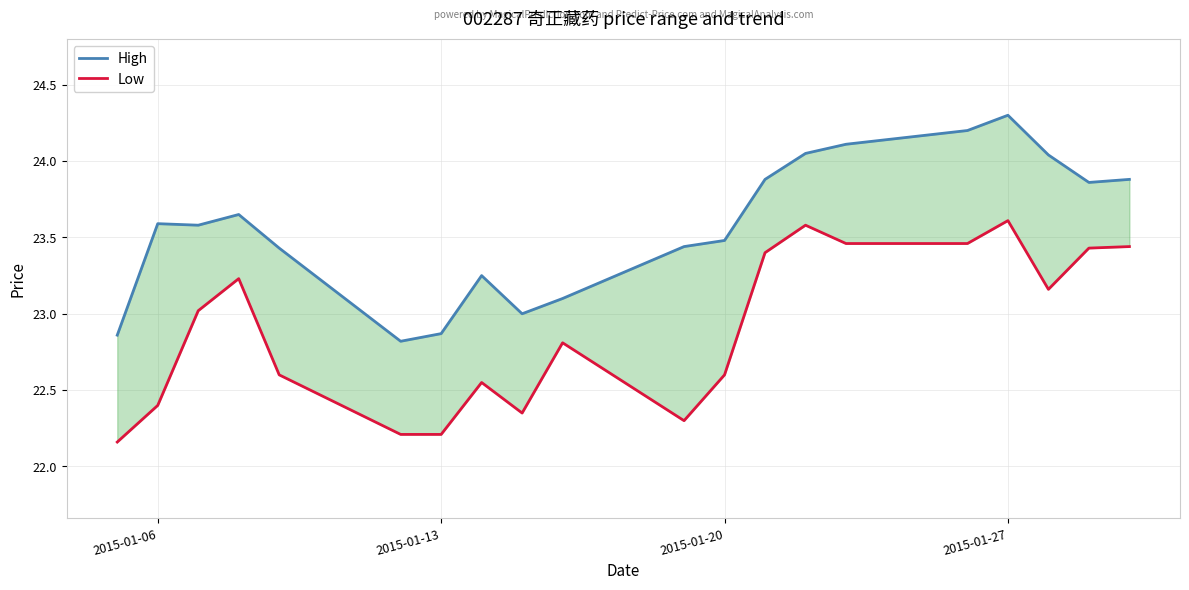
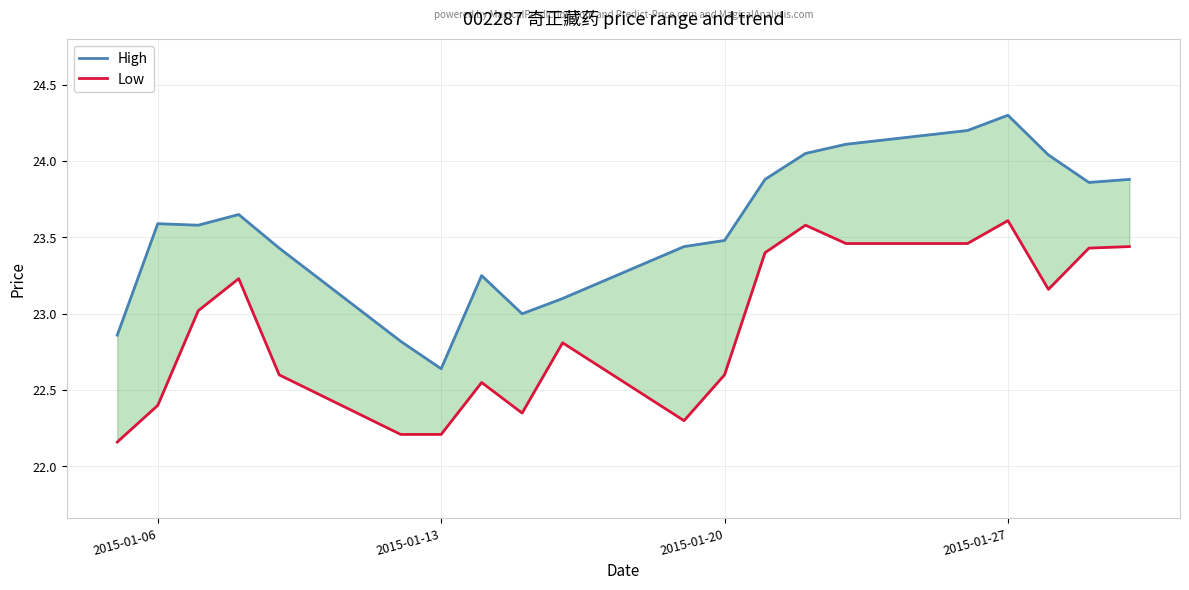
High, 2015-01-13: 22.87 -> 22.64
